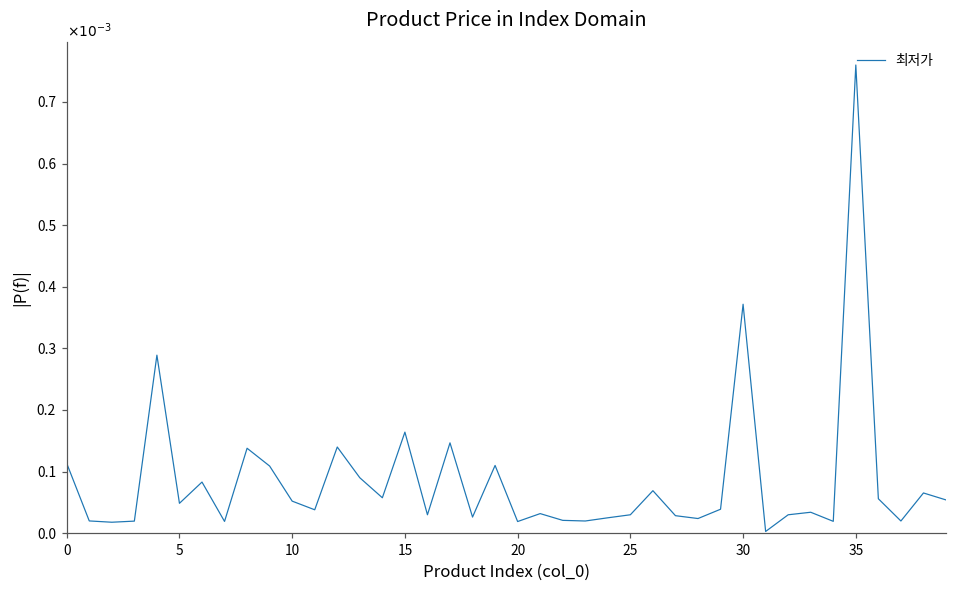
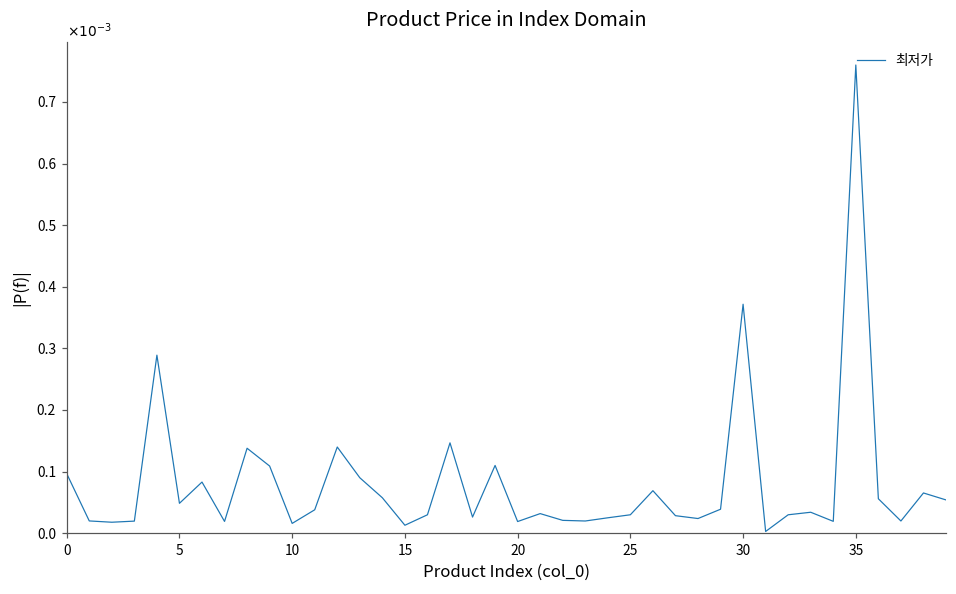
0: 0.11 -> 0.10
10: 0.05 -> 0.02
15: 0.16 -> 0.01
